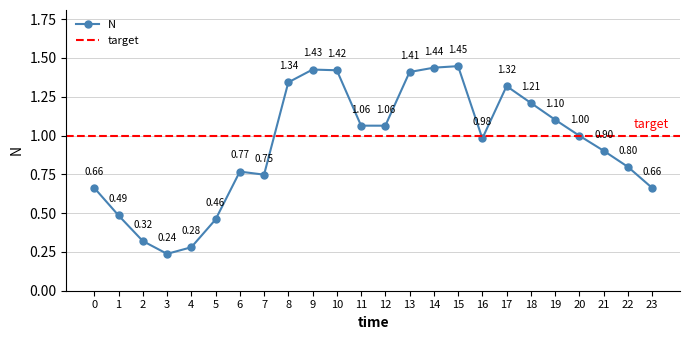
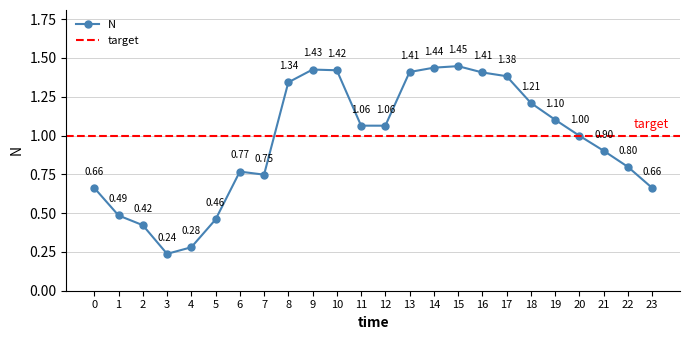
2: 0.32 -> 0.42
16: 0.98 -> 1.41
17: 1.32 -> 1.38
